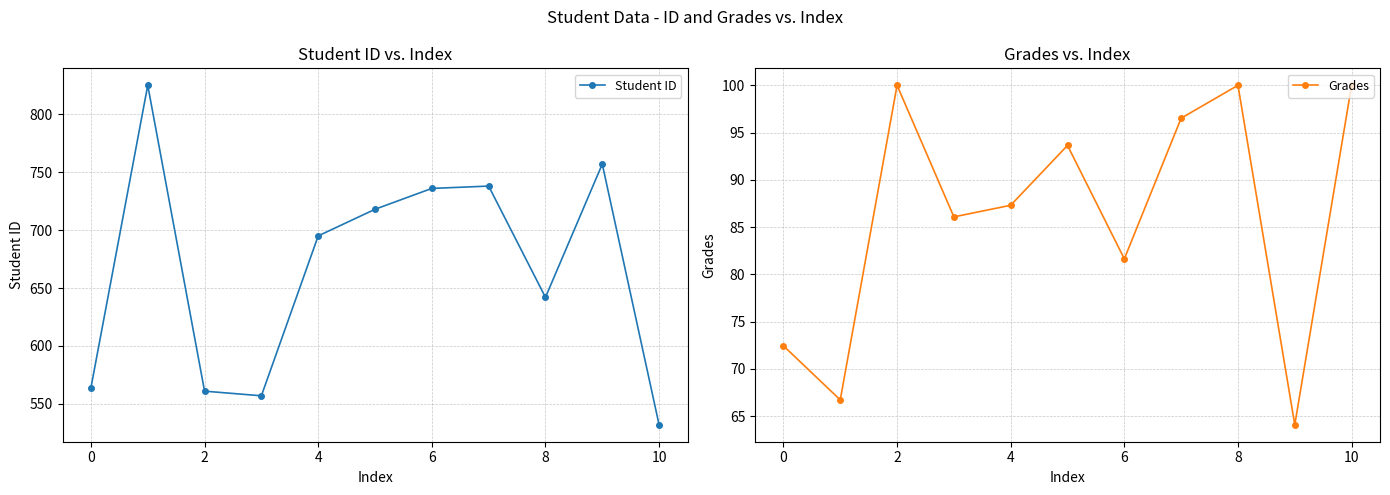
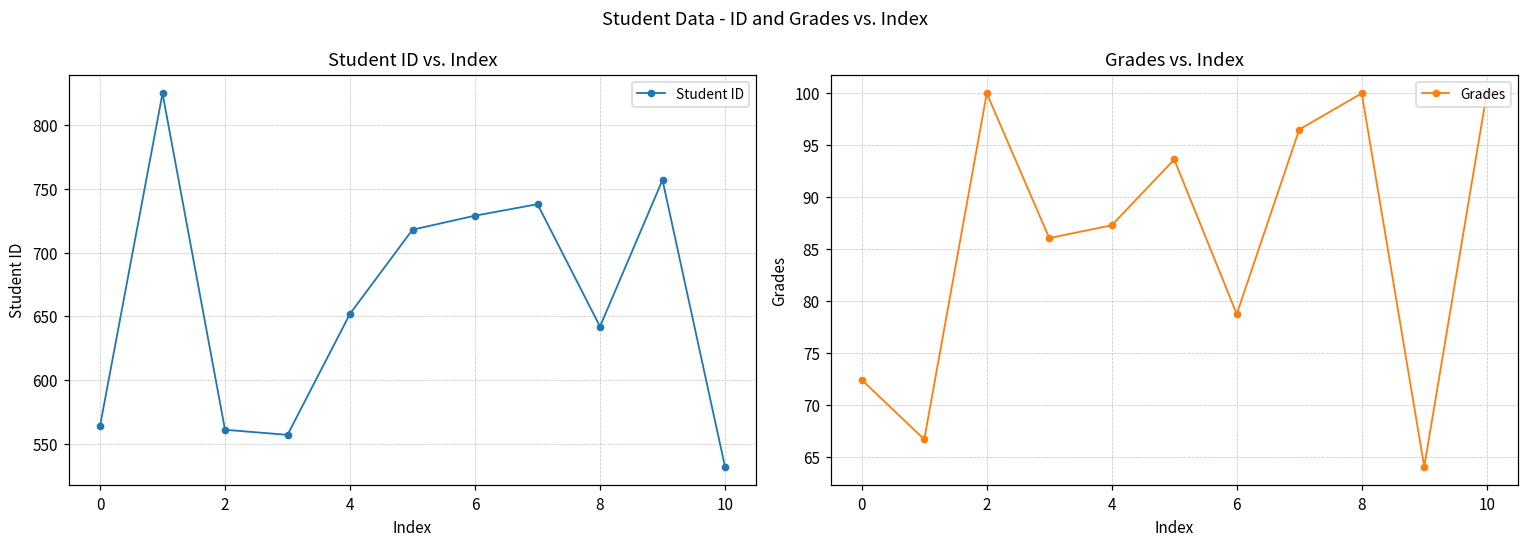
Student ID vs. Index, 4: 695 -> 652
Student ID vs. Index, 6: 736 -> 729
Grades vs. Index, 6: 82 -> 79
